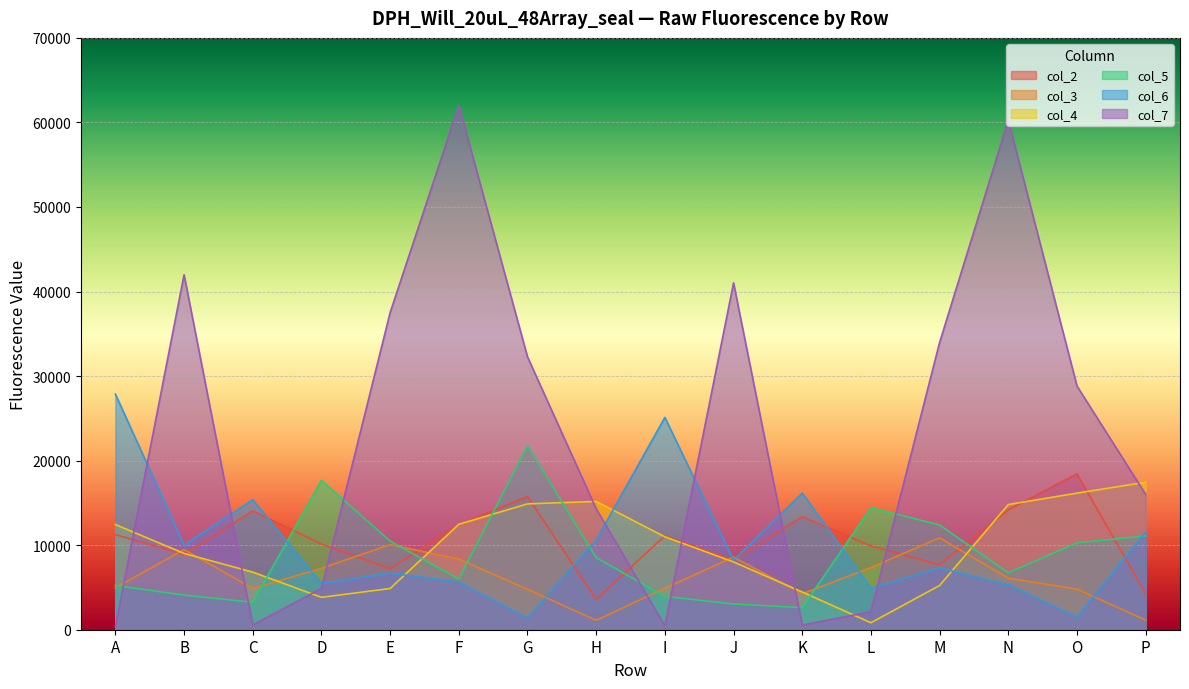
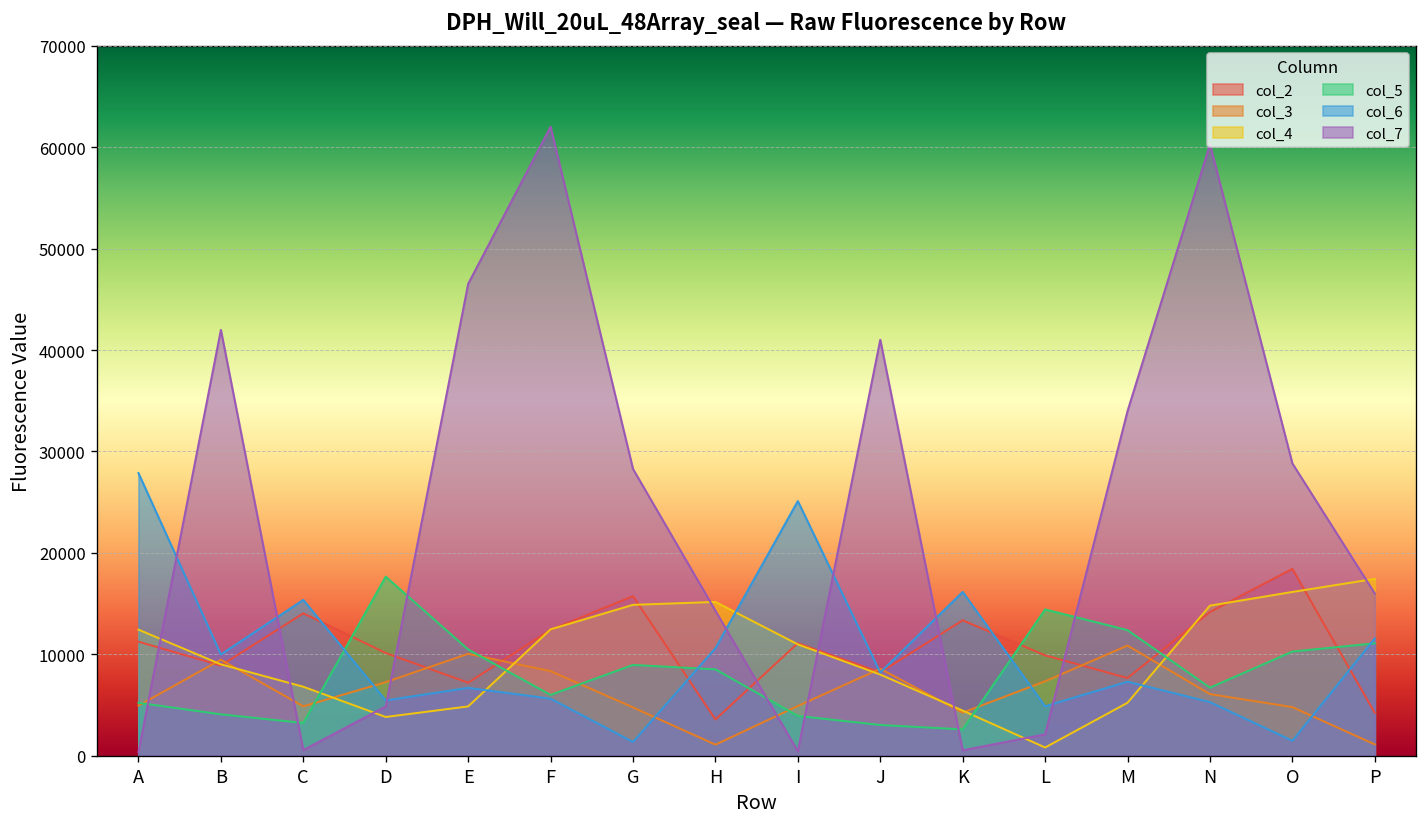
col_7, E: 38000 -> 47000
col_5, G: 22000 -> 9000
col_7, G: 32000 -> 28000
